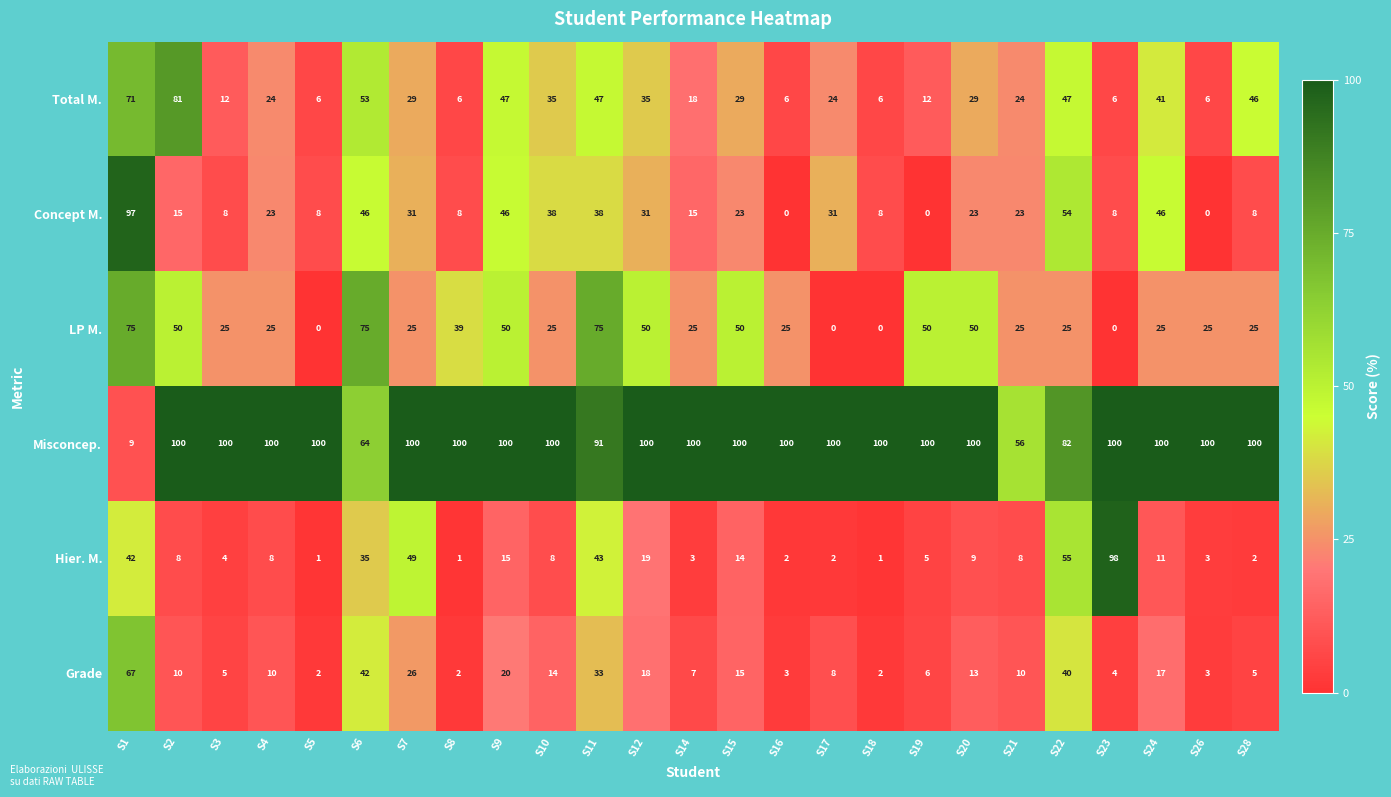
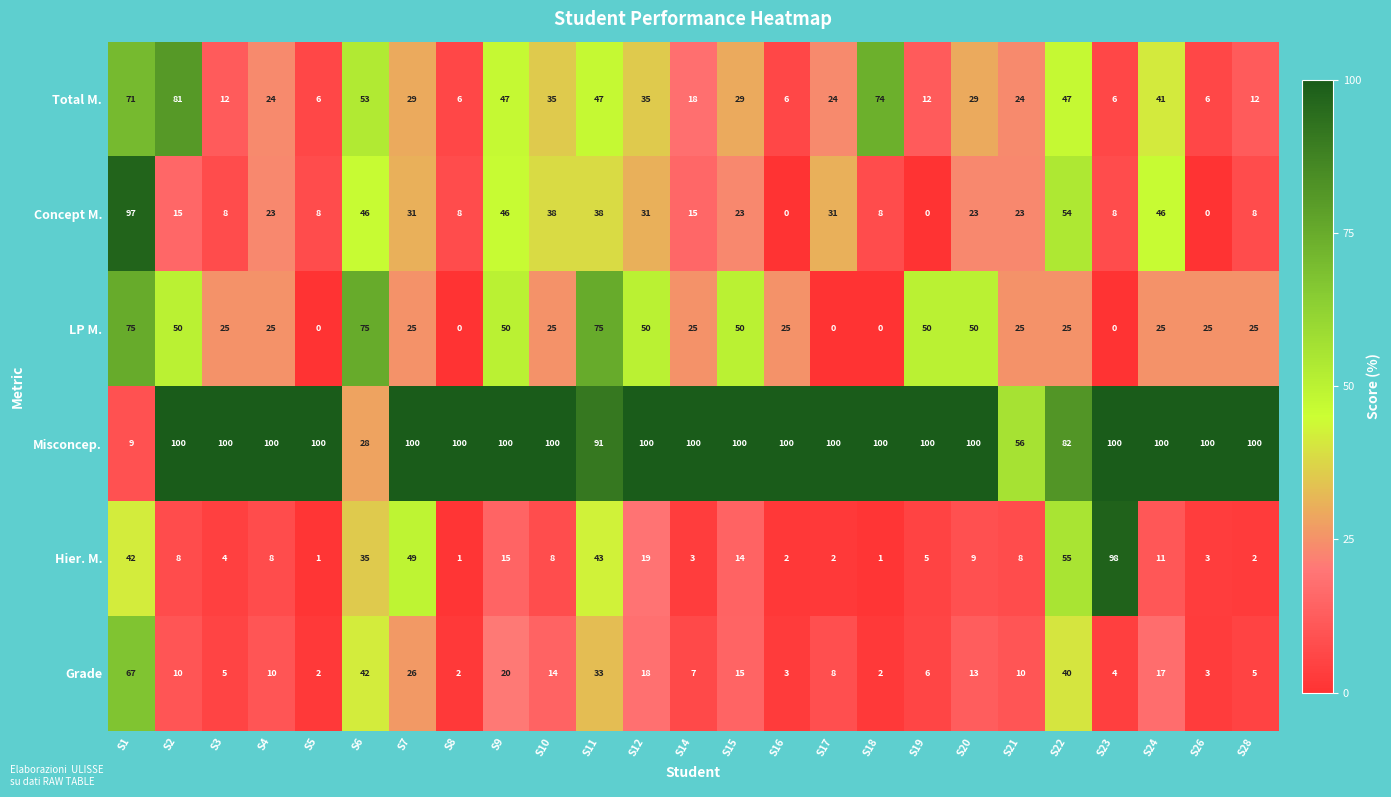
Total M., S18: 6 -> 74
Total M., S28: 46 -> 12
LP M., S8: 39 -> 0
Misconcep., S6: 64 -> 28
